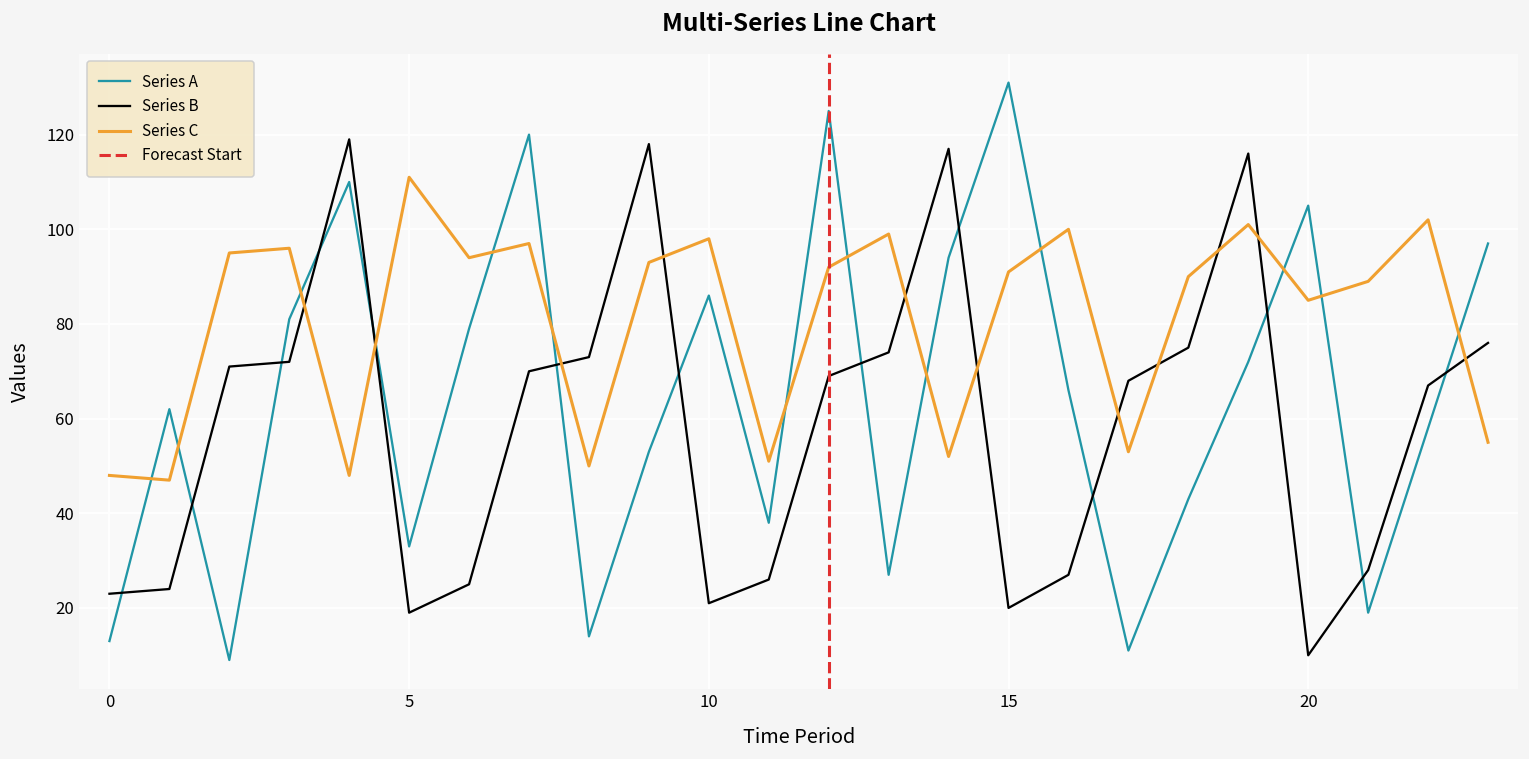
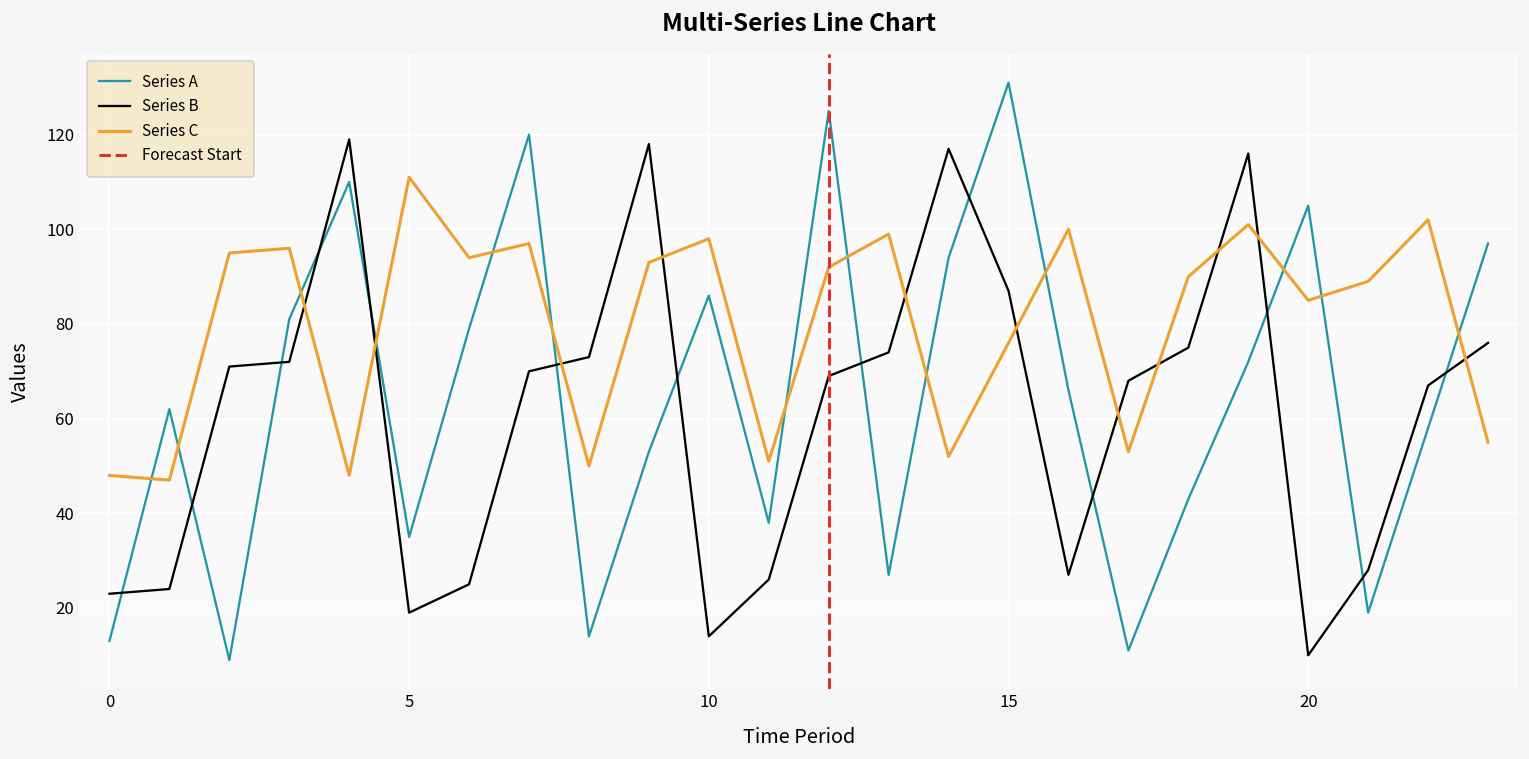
Series A, 5: 33 -> 35
Series B, 10: 21 -> 14
Series B, 15: 20 -> 87
Series C, 15: 91 -> 76
